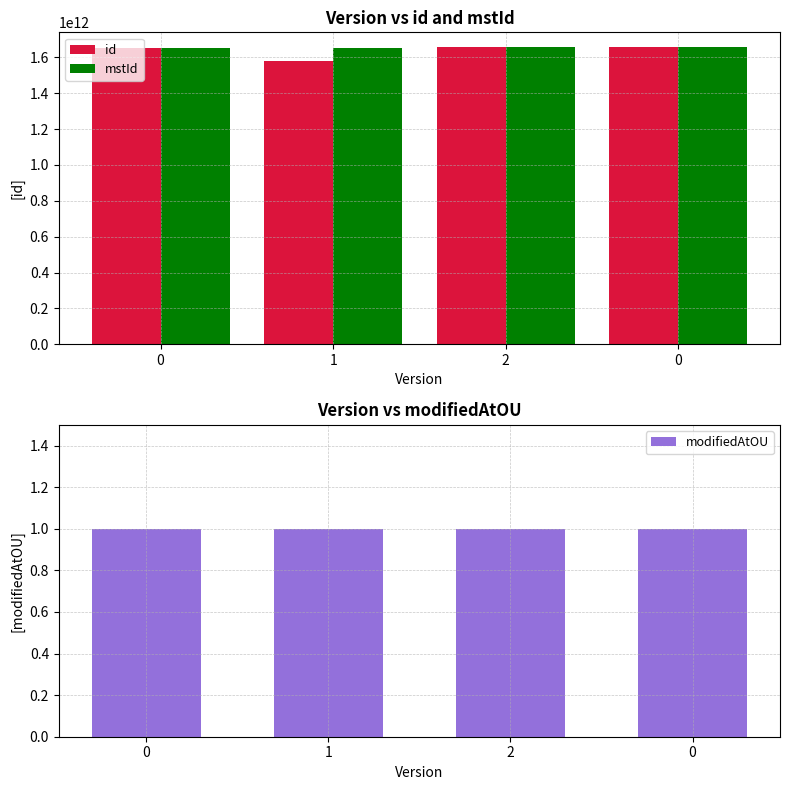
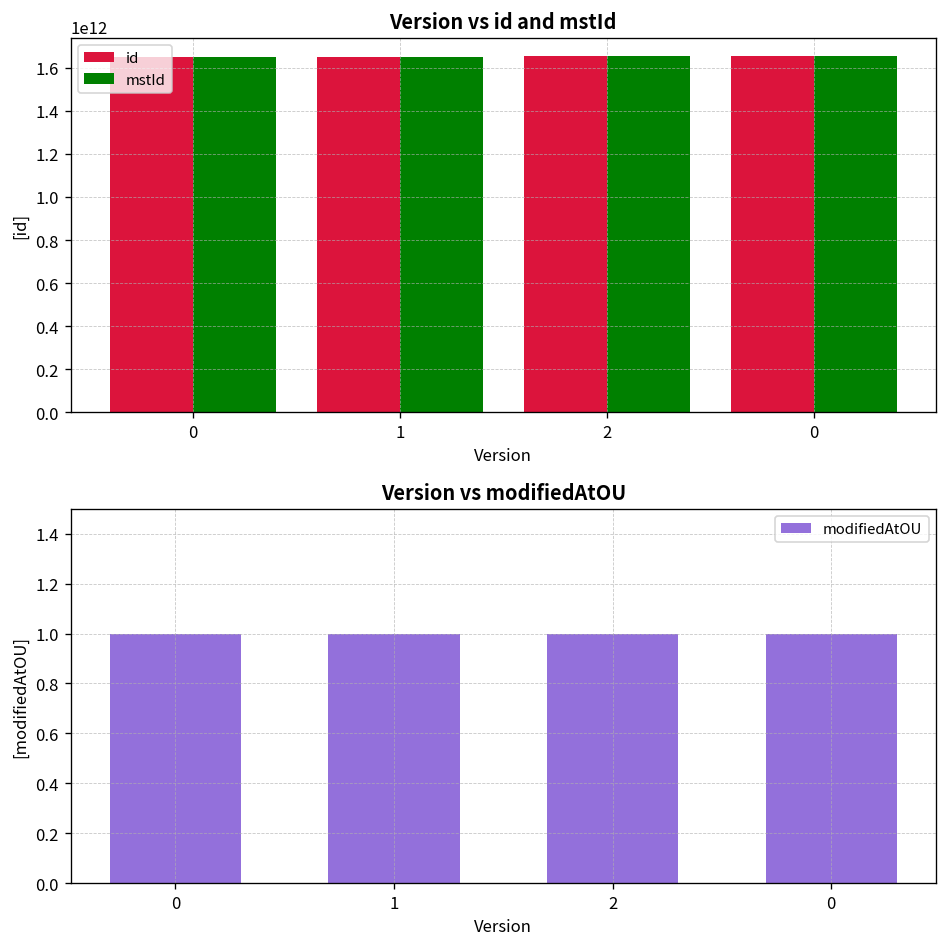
Version vs id and mstId, id, 1: 1580000000000 -> 1650000000000
